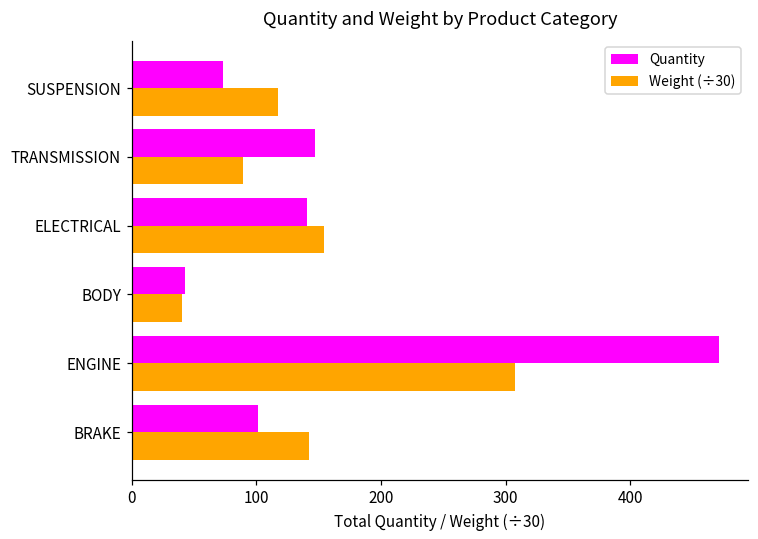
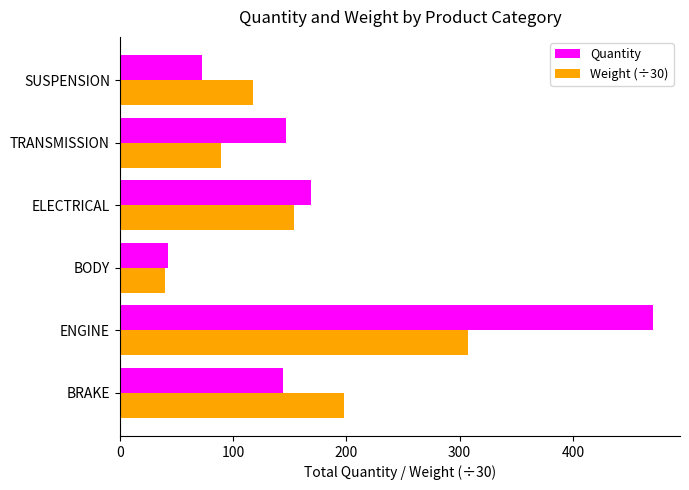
Quantity, ELECTRICAL: 141 -> 169
Quantity, BRAKE: 101 -> 144
Weight (÷30), BRAKE: 142 -> 198
